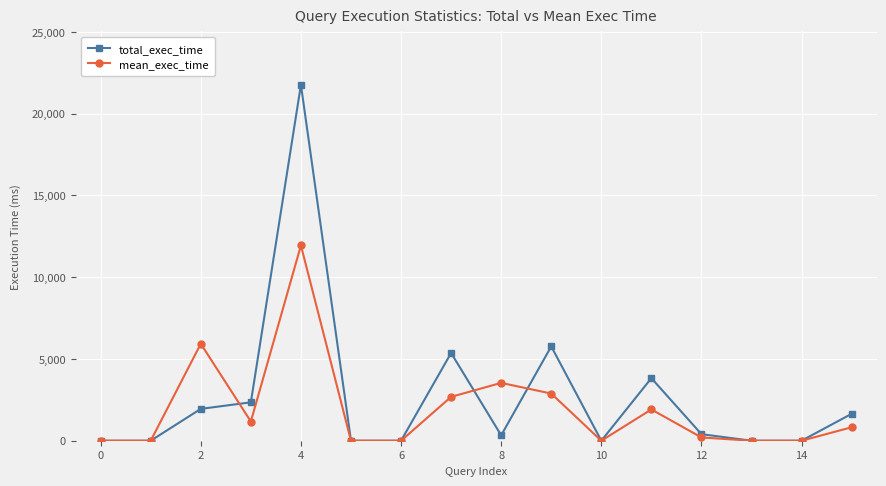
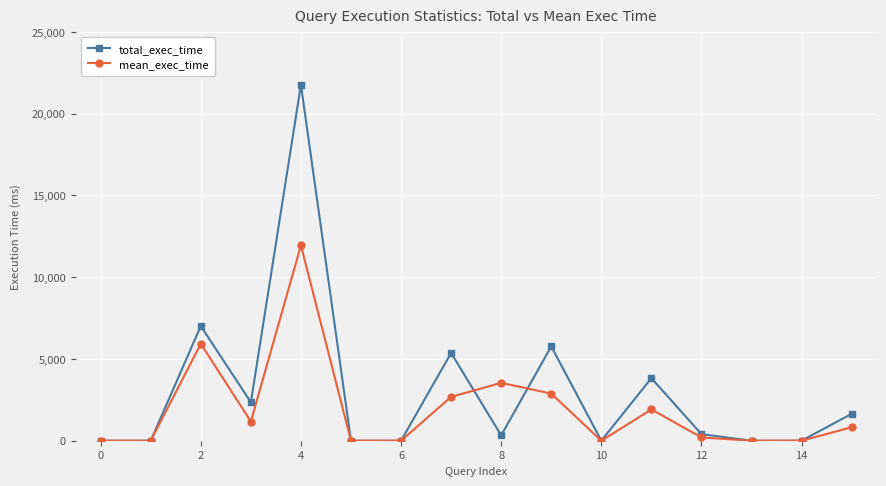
total_exec_time, 2: 1,900 -> 7,000
